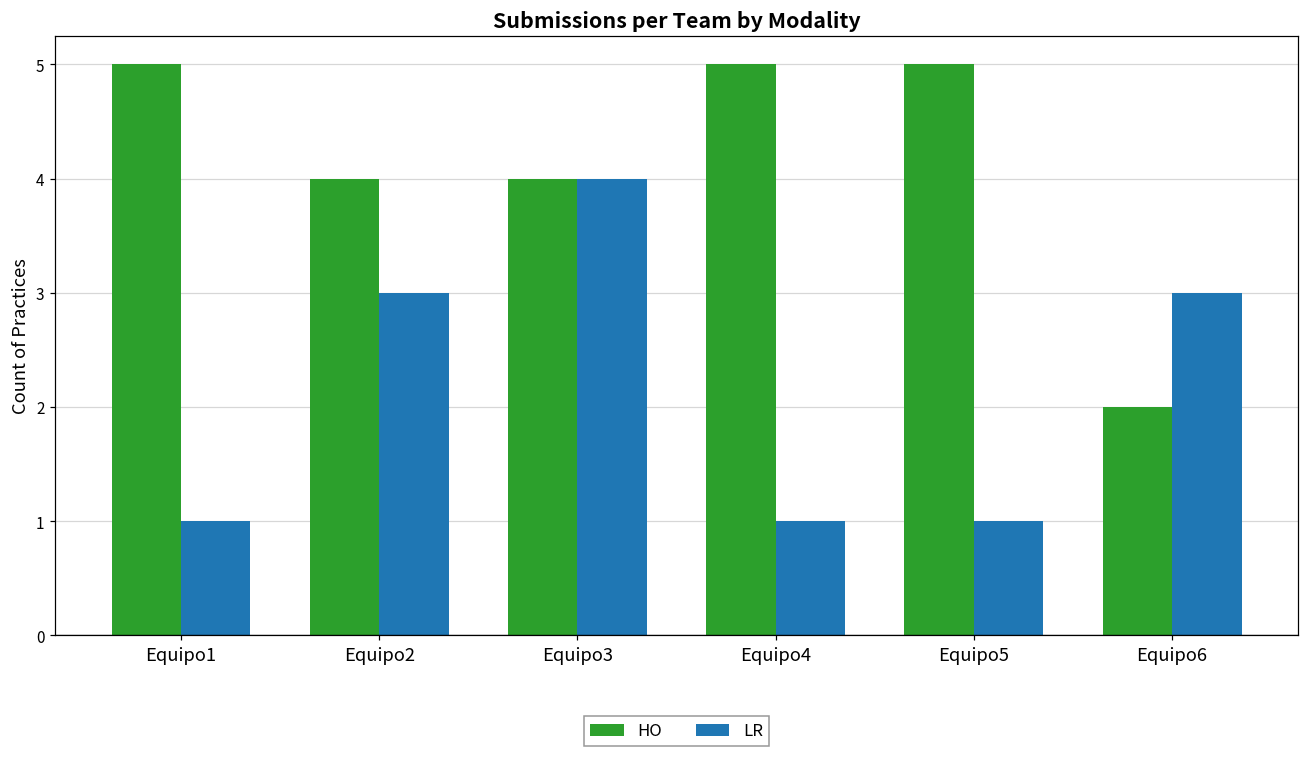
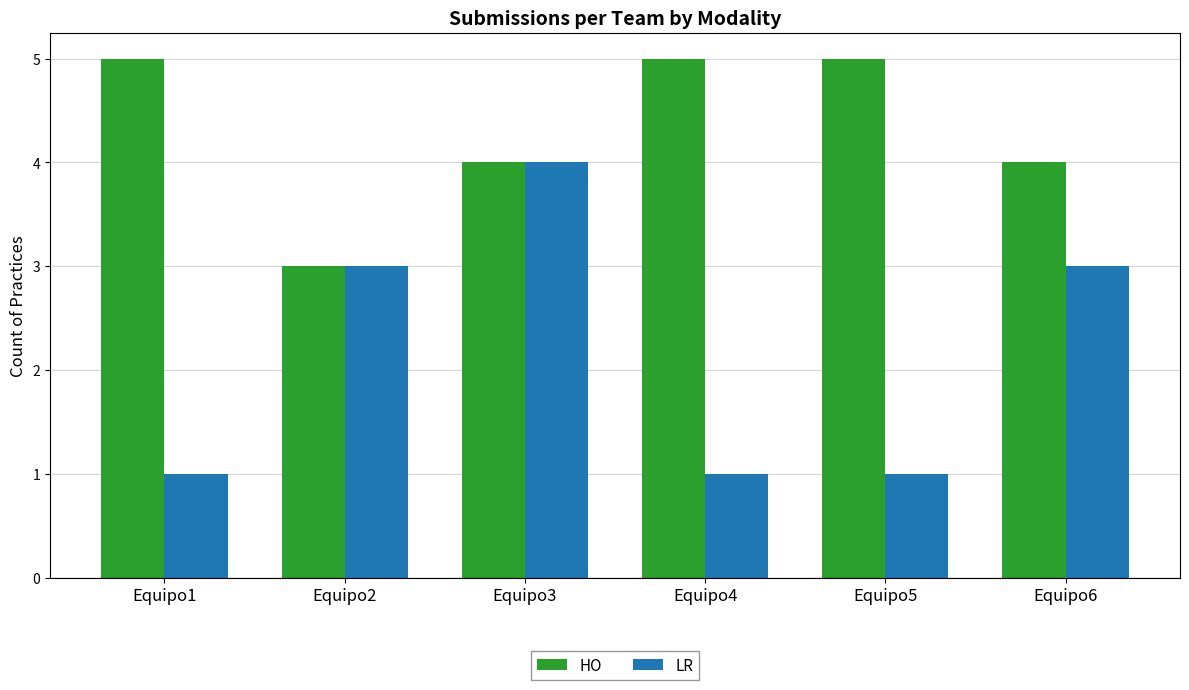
HO, Equipo2: 4 -> 3
HO, Equipo6: 2 -> 4
